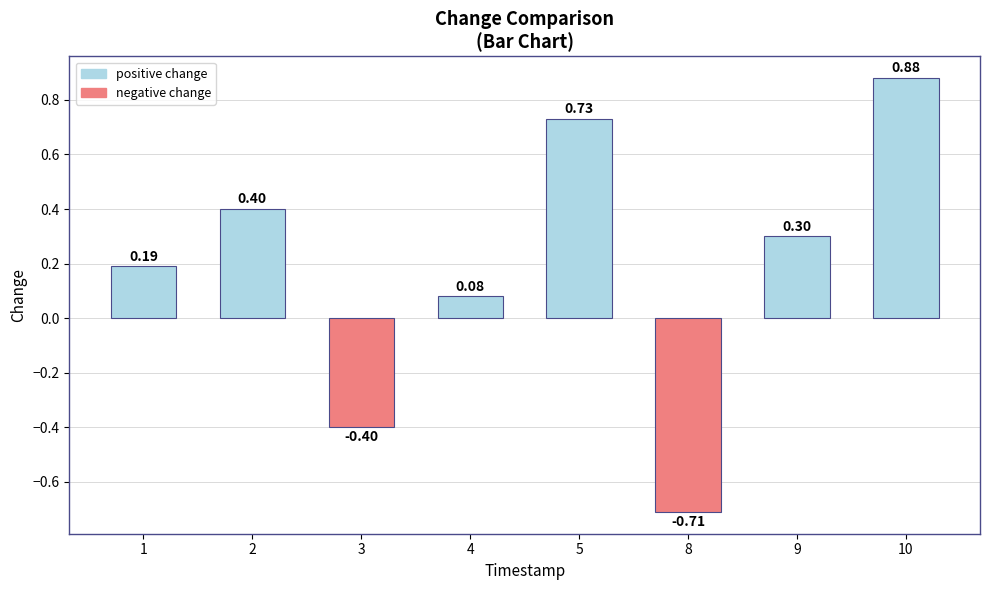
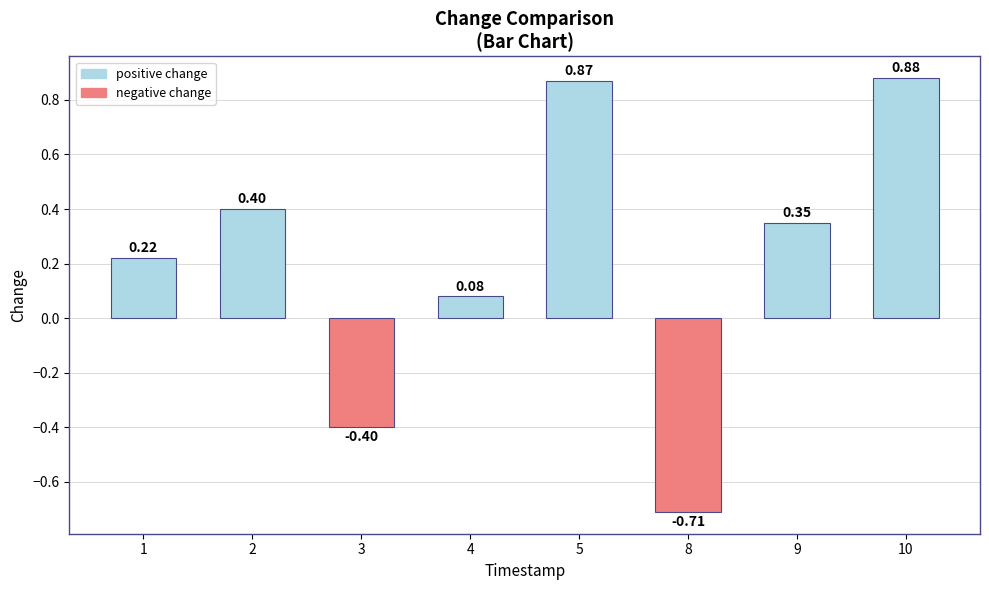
1: 0.19 -> 0.22
5: 0.73 -> 0.87
9: 0.30 -> 0.35
